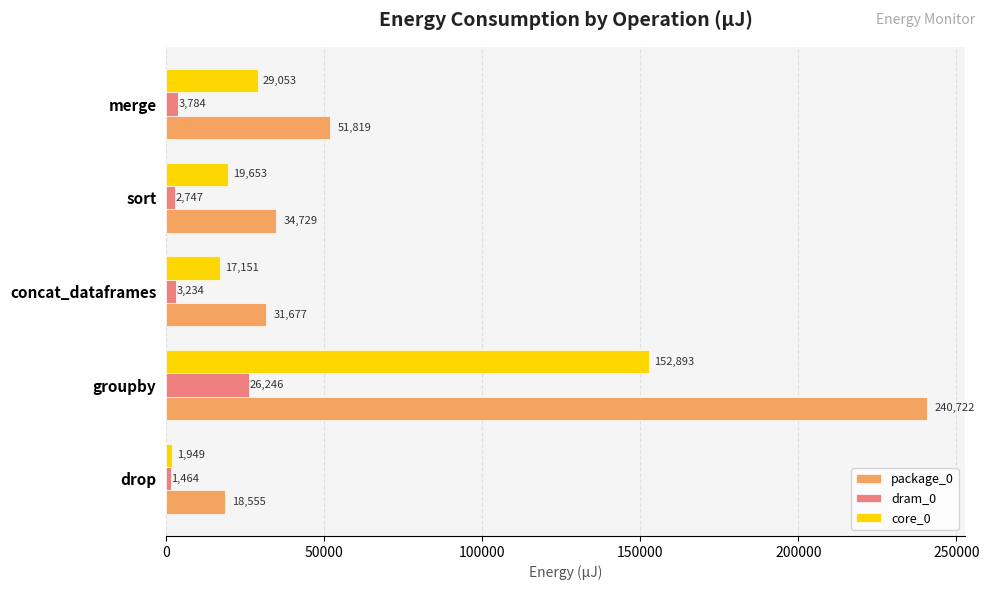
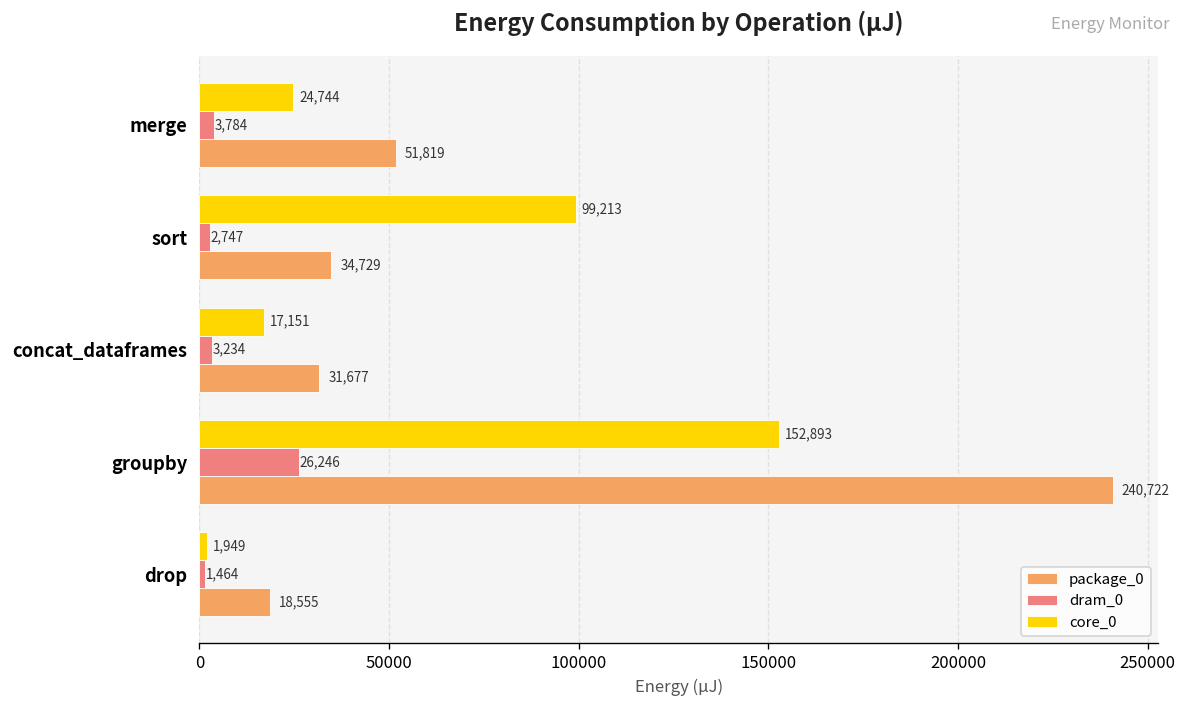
core_0, merge: 29,053 -> 24,744
core_0, sort: 19,653 -> 99,213
